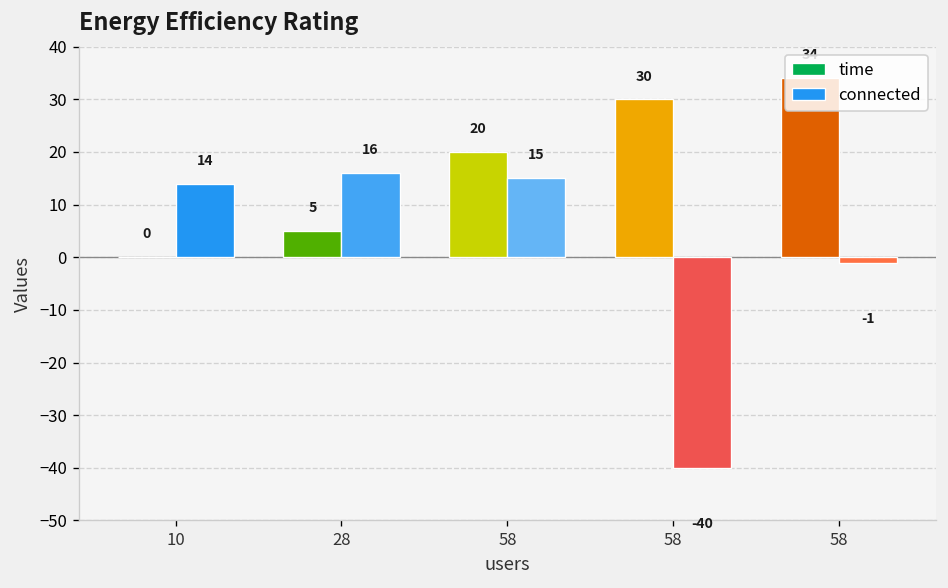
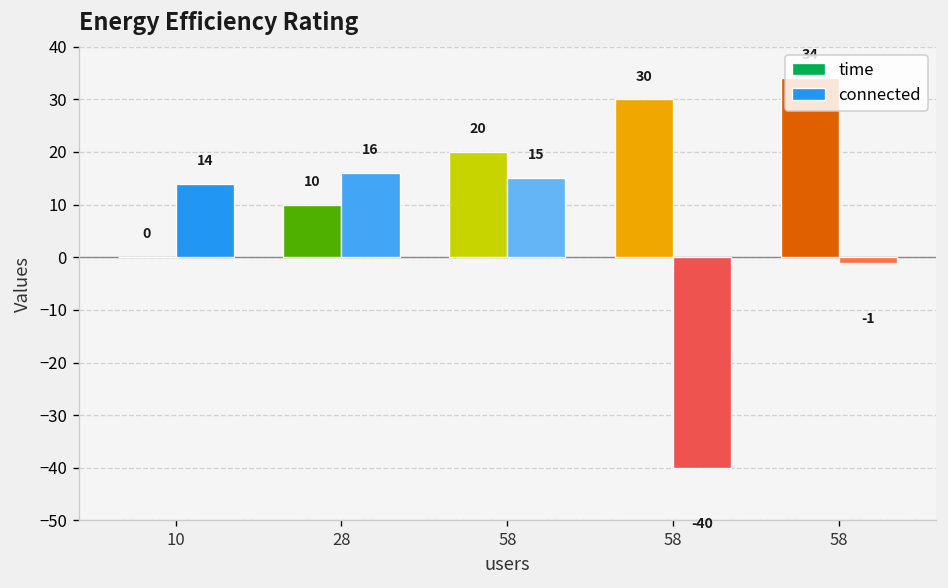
time, 28: 5 -> 10
